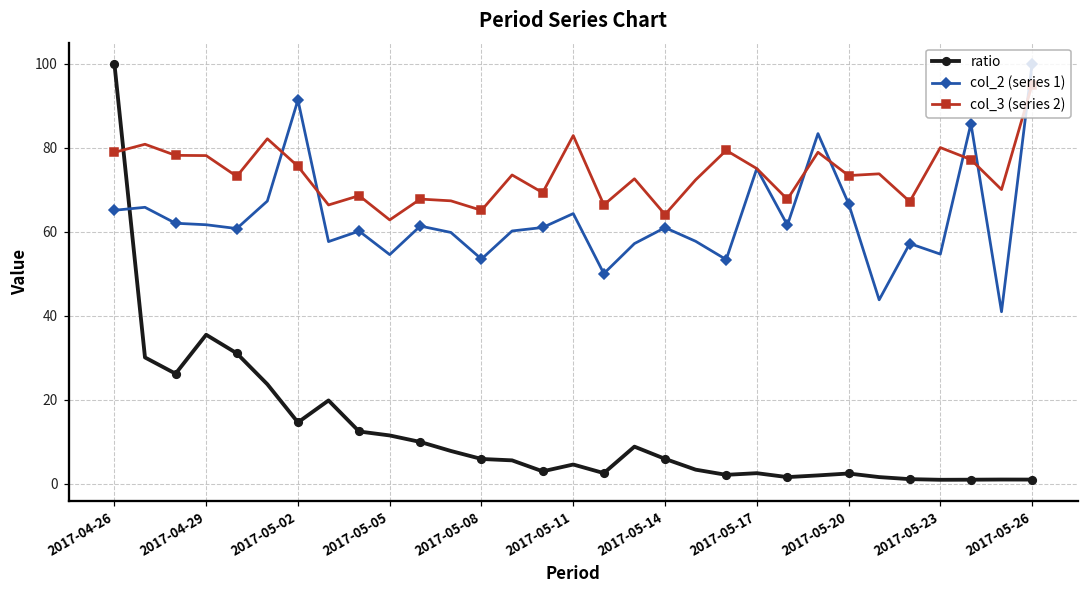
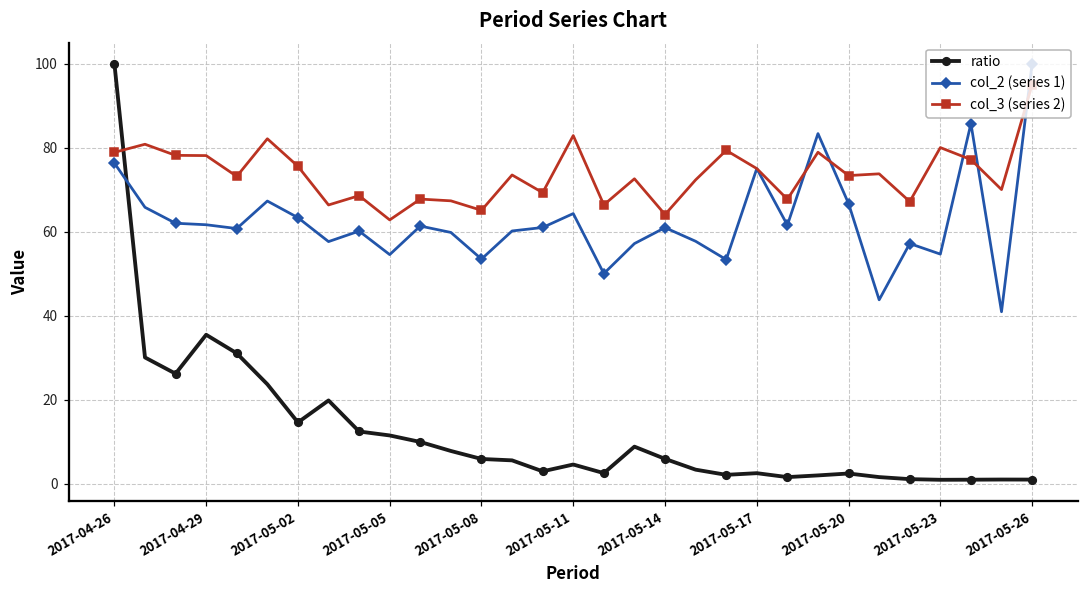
col_2 (series 1), 2017-04-26: 65 -> 76
col_2 (series 1), 2017-05-02: 91 -> 63
